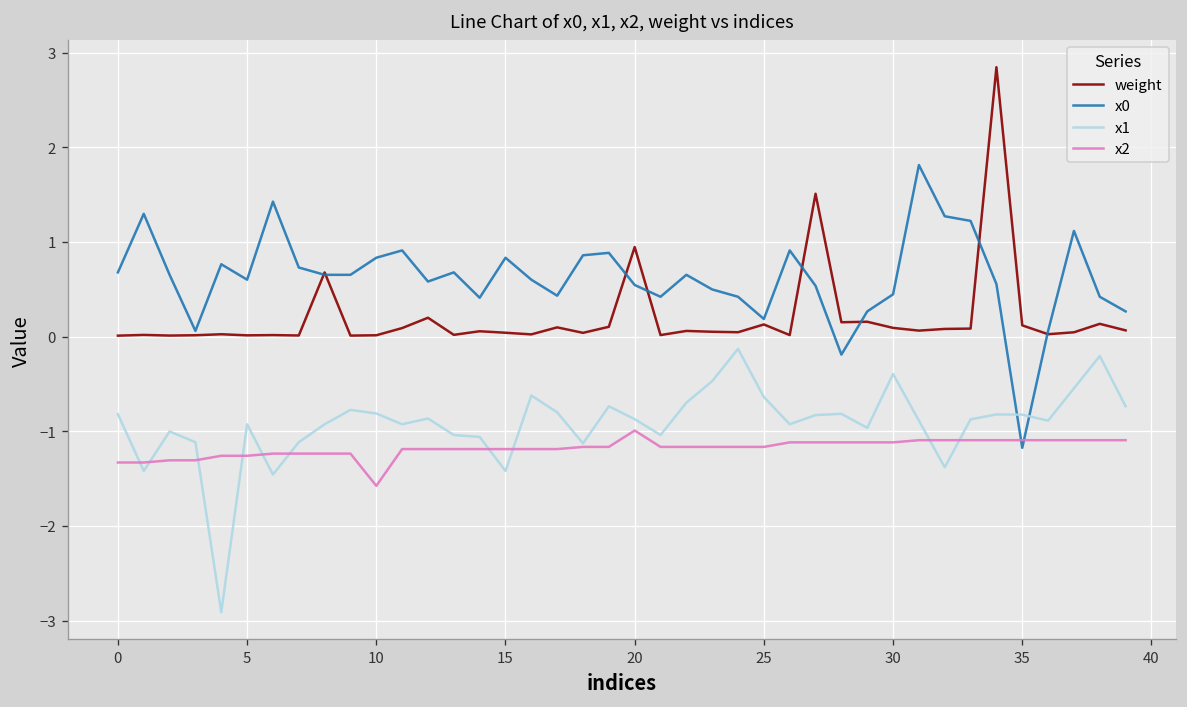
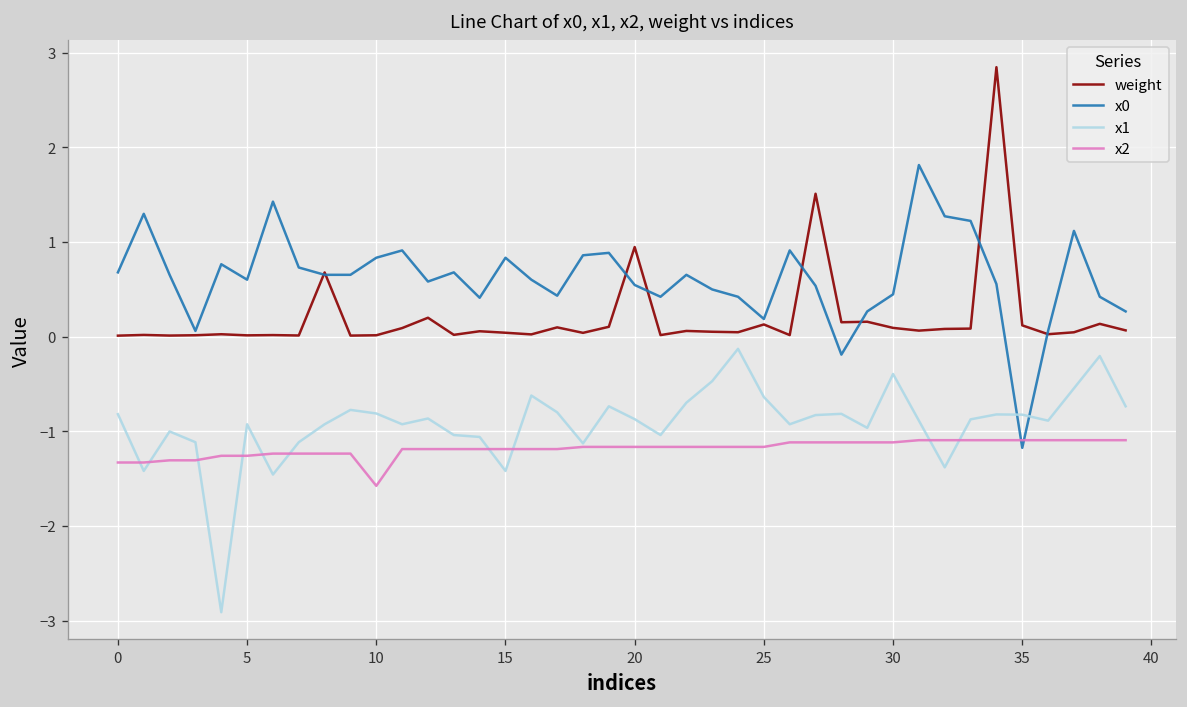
x2, 20: -1.0 -> -1.2
